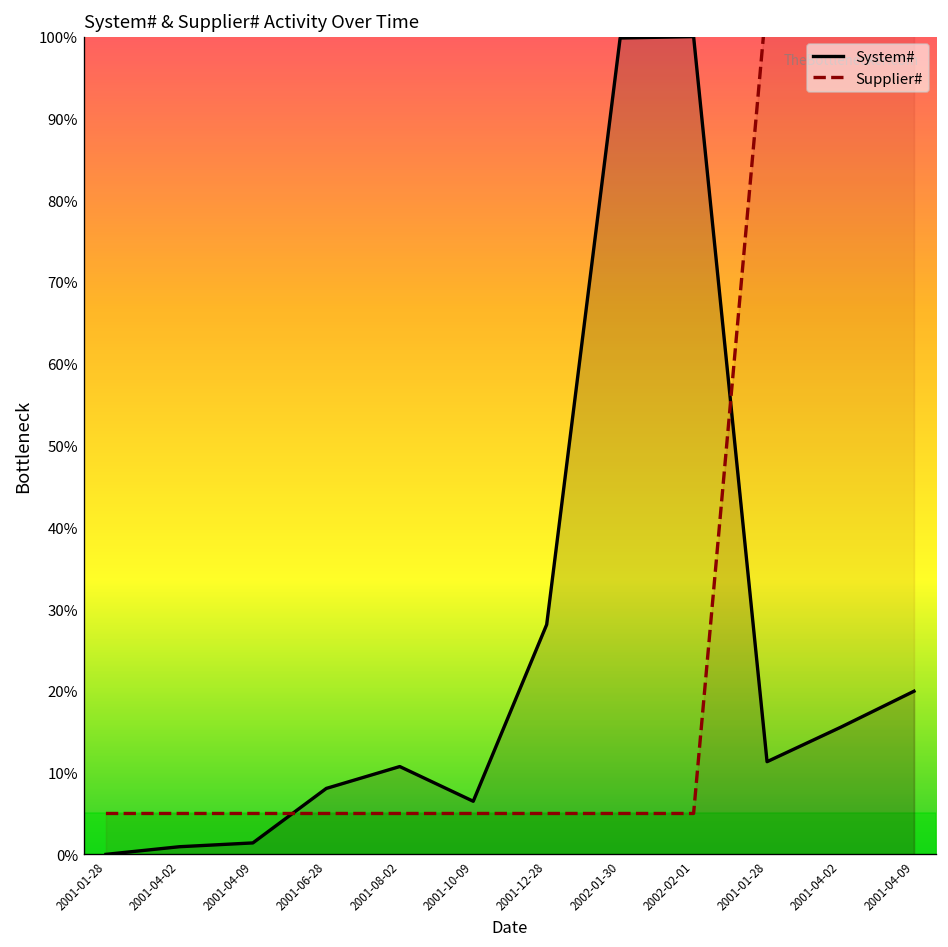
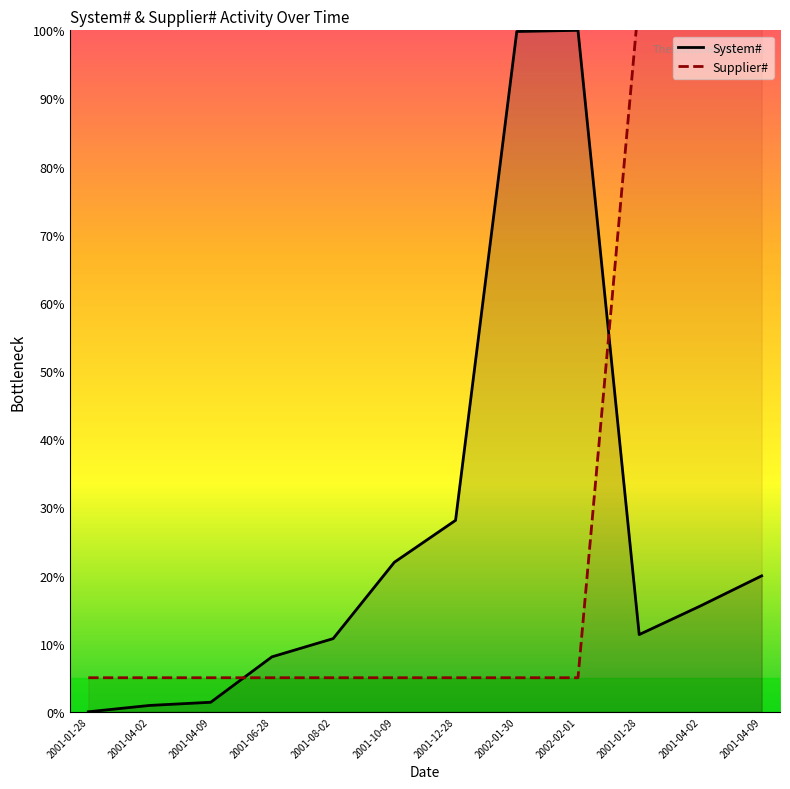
System#, 2001-10-09: 6% -> 22%
